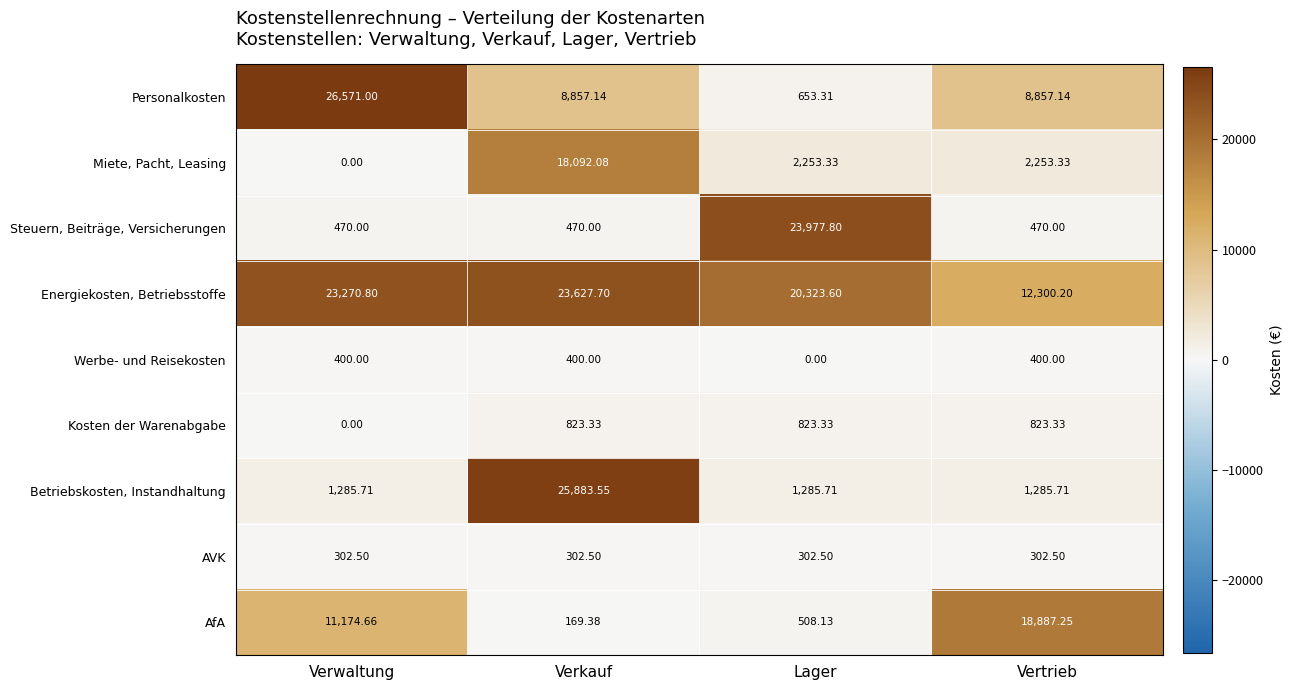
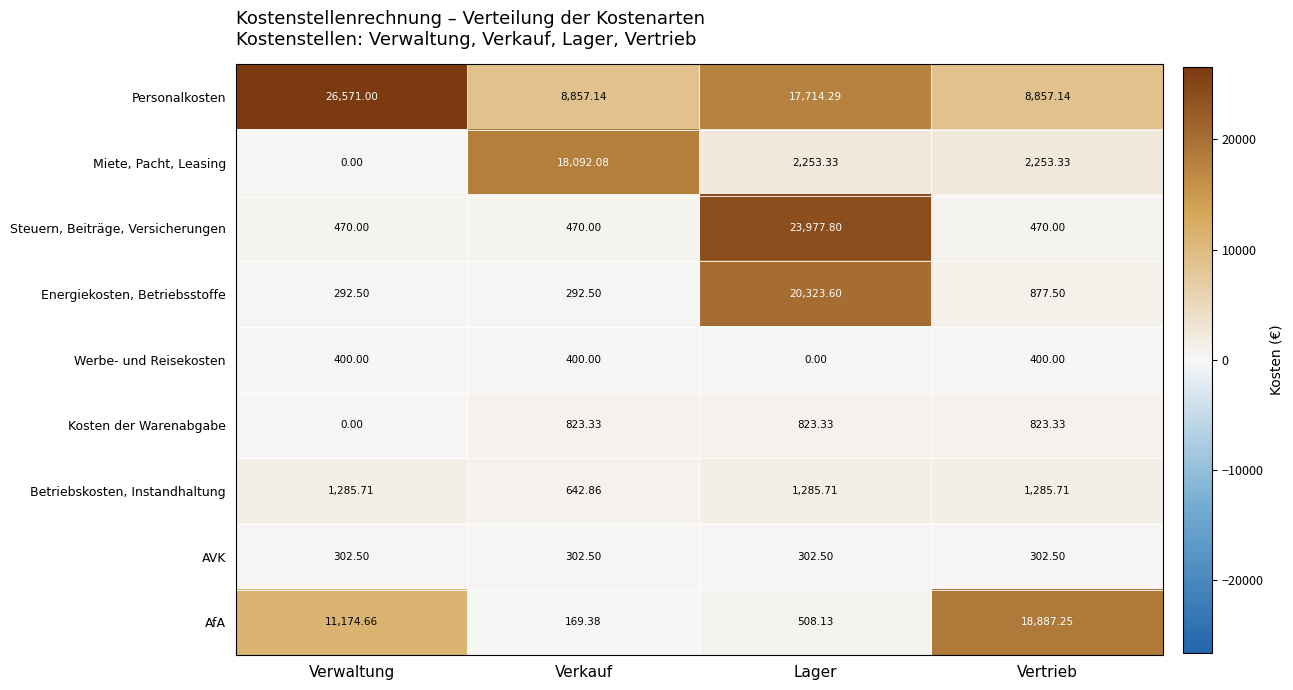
Personalkosten, Lager: 653.31 -> 17,714.29
Energiekosten, Betriebsstoffe, Verwaltung: 23,270.80 -> 292.50
Energiekosten, Betriebsstoffe, Verkauf: 23,627.70 -> 292.50
Energiekosten, Betriebsstoffe, Vertrieb: 12,300.20 -> 877.50
Betriebskosten, Instandhaltung, Verkauf: 25,883.55 -> 642.86
